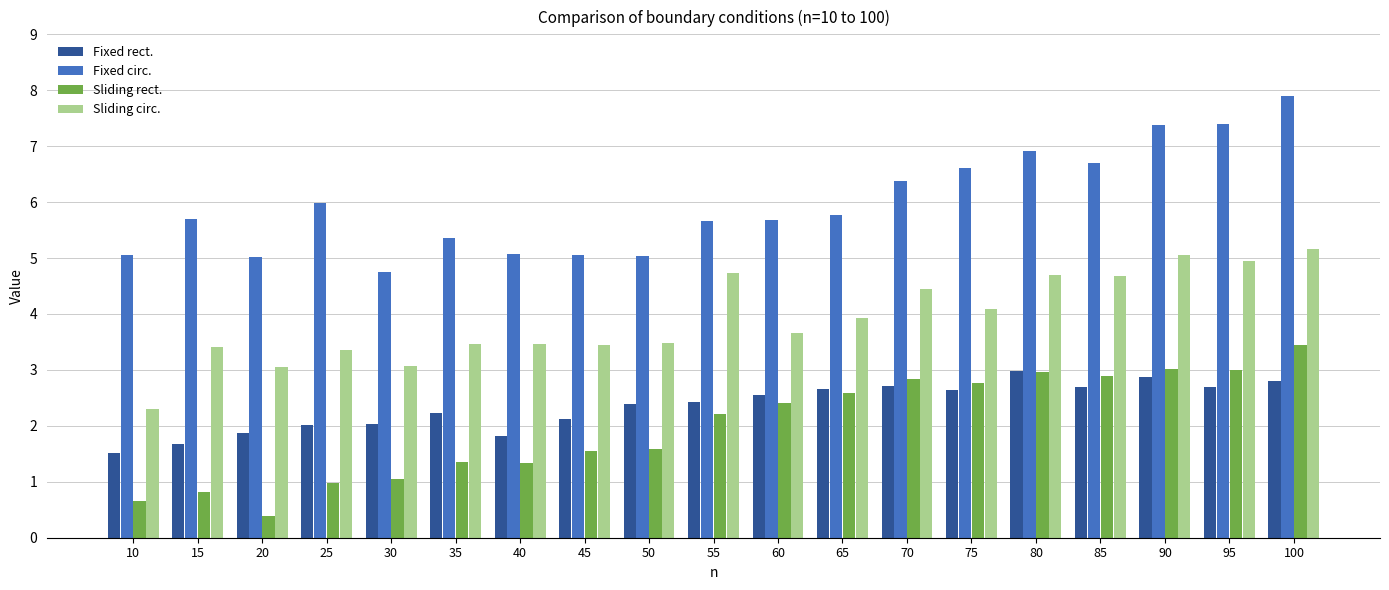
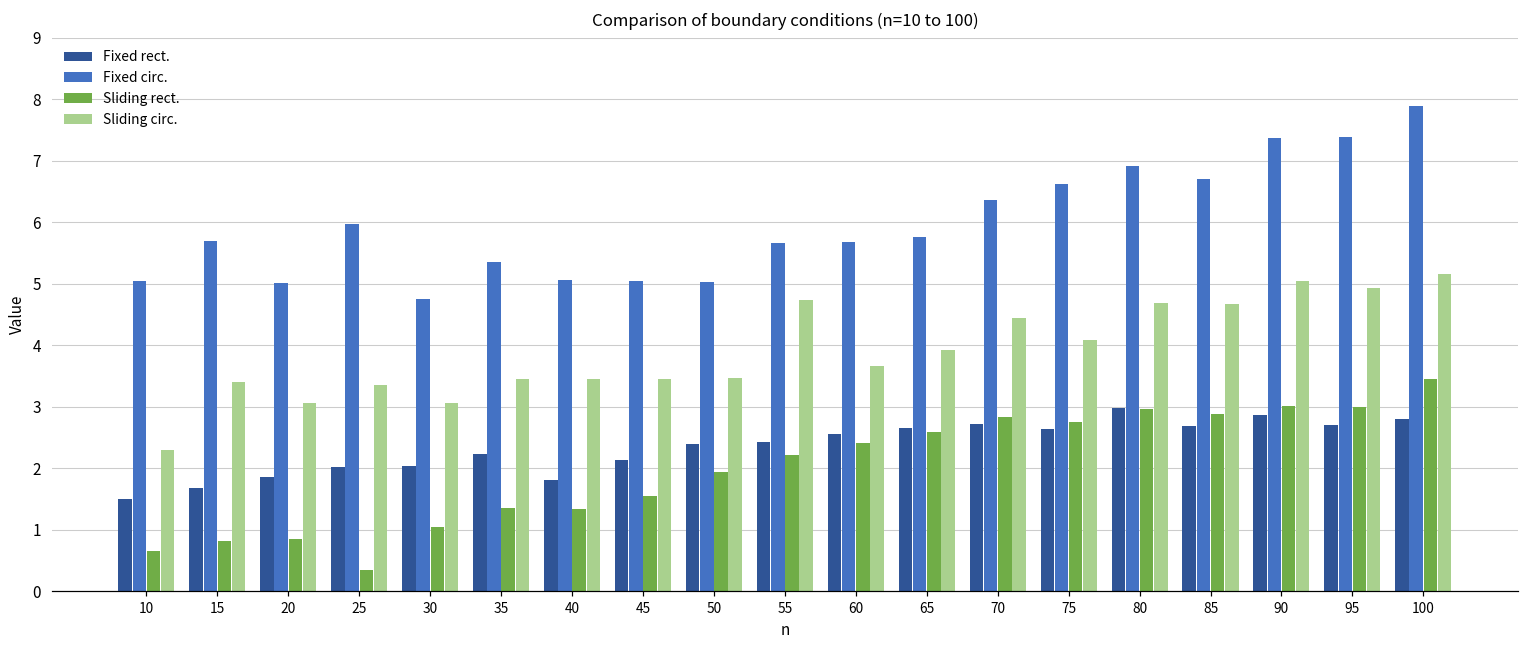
Sliding rect., 20: 0.4 -> 0.9
Sliding rect., 25: 1.0 -> 0.3
Sliding rect., 50: 1.6 -> 1.9
